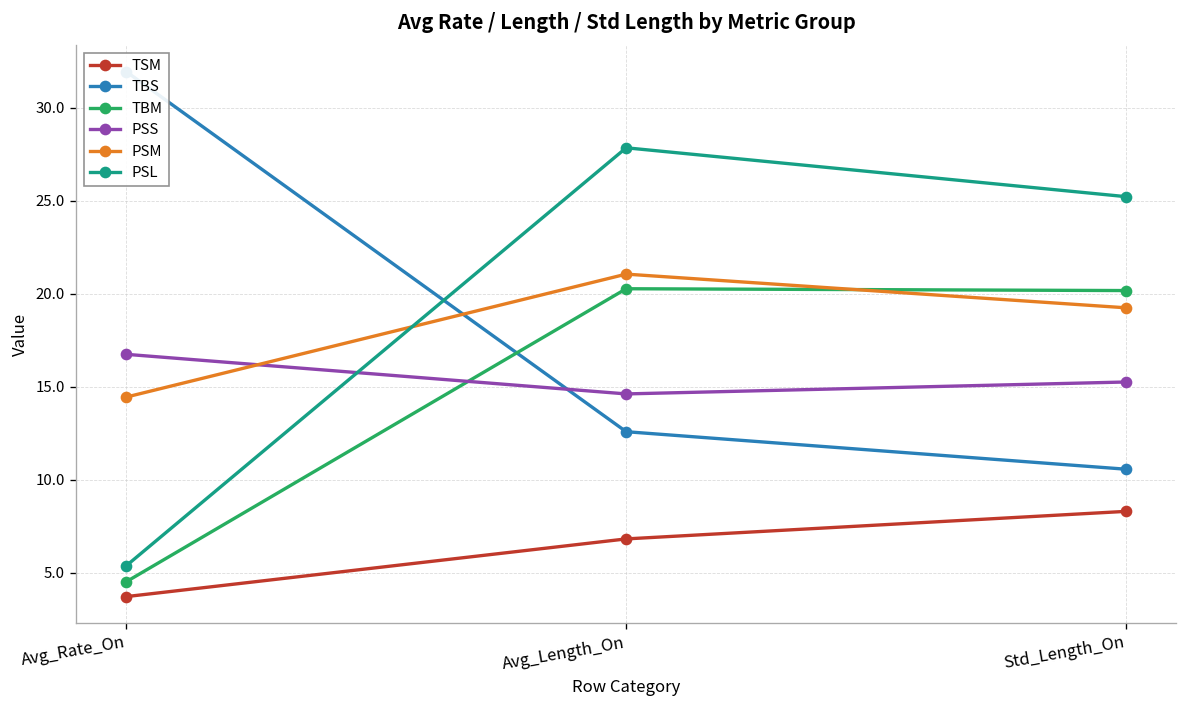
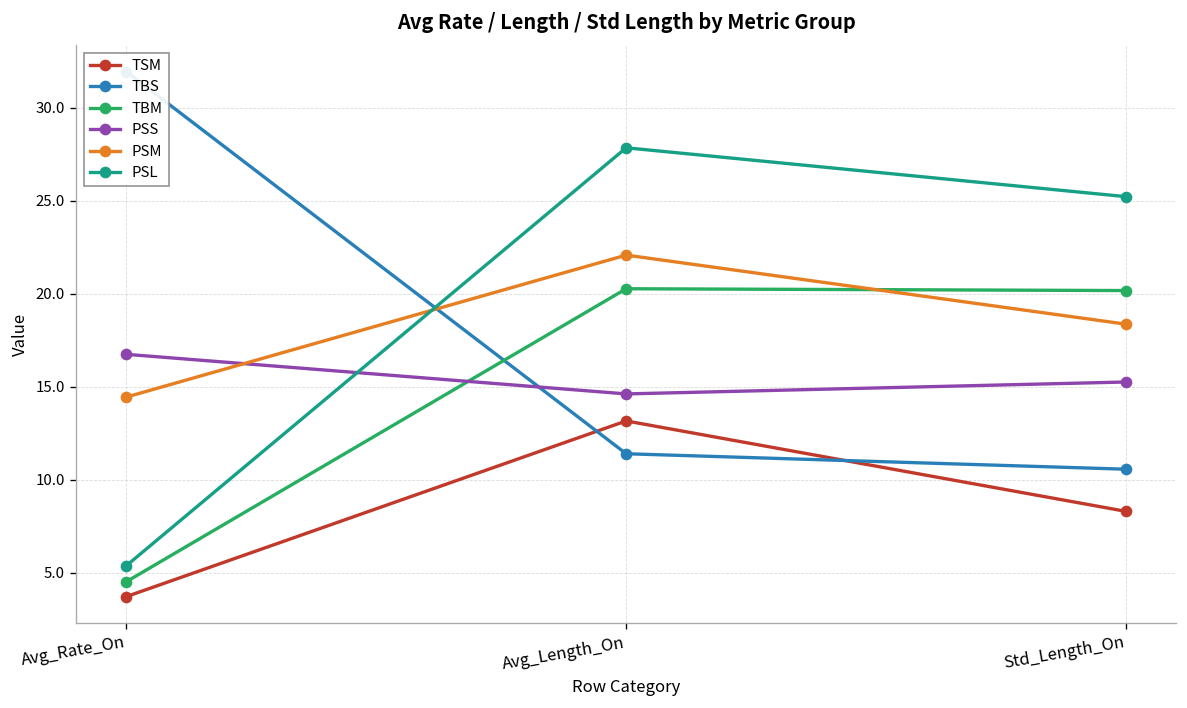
TSM, Avg_Length_On: 6.8 -> 13.2
TBS, Avg_Length_On: 12.6 -> 11.4
PSM, Avg_Length_On: 21.1 -> 22.1
PSM, Std_Length_On: 19.2 -> 18.4
